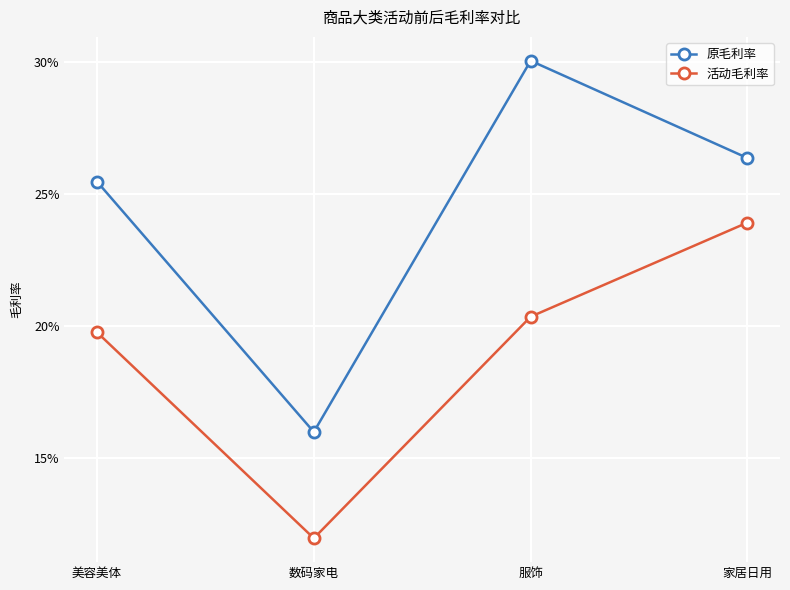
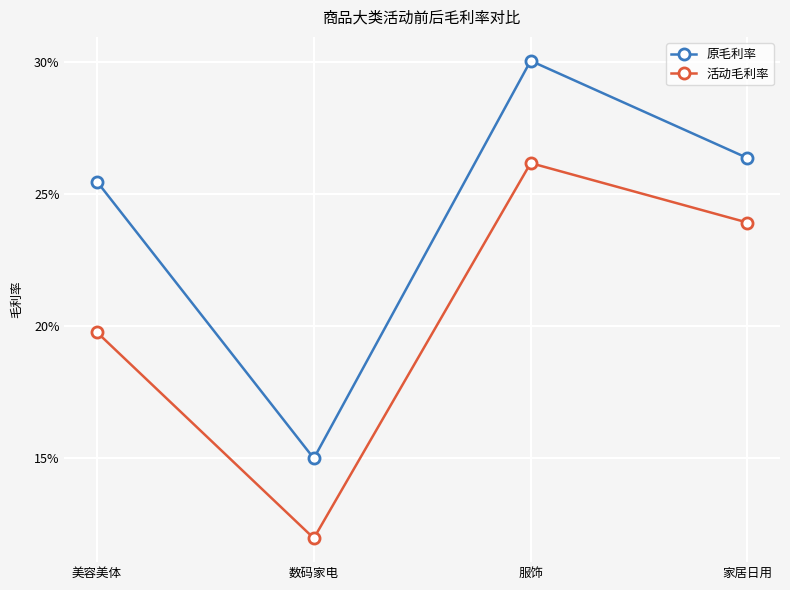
原毛利率, 数码家电: 16.0% -> 15.0%
活动毛利率, 服饰: 20.4% -> 26.2%
